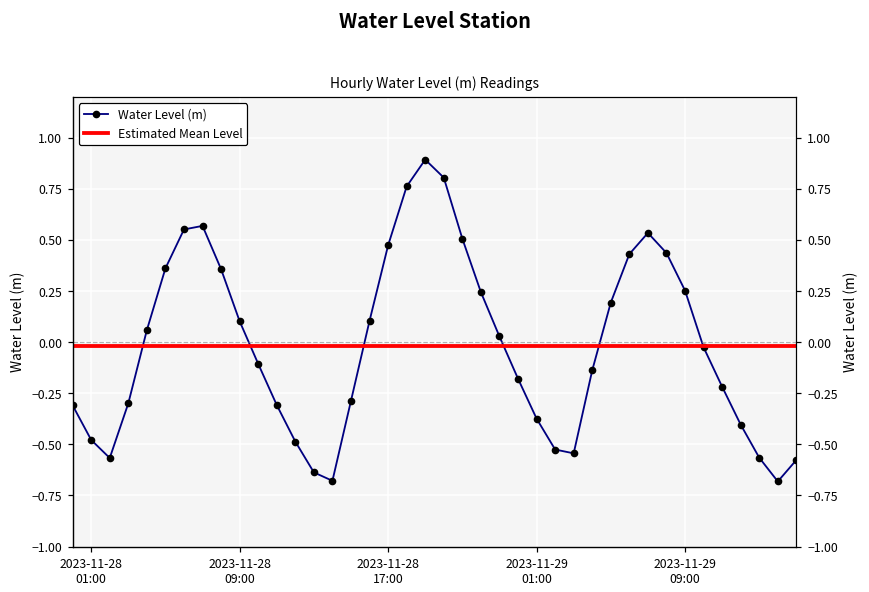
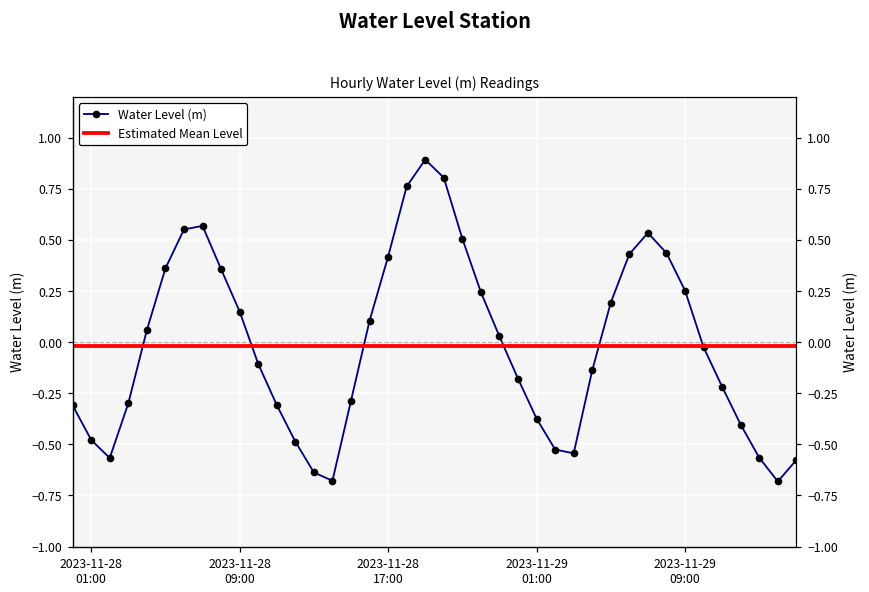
2023-11-28 09:00: 0.10 -> 0.15
2023-11-28 17:00: 0.47 -> 0.42
